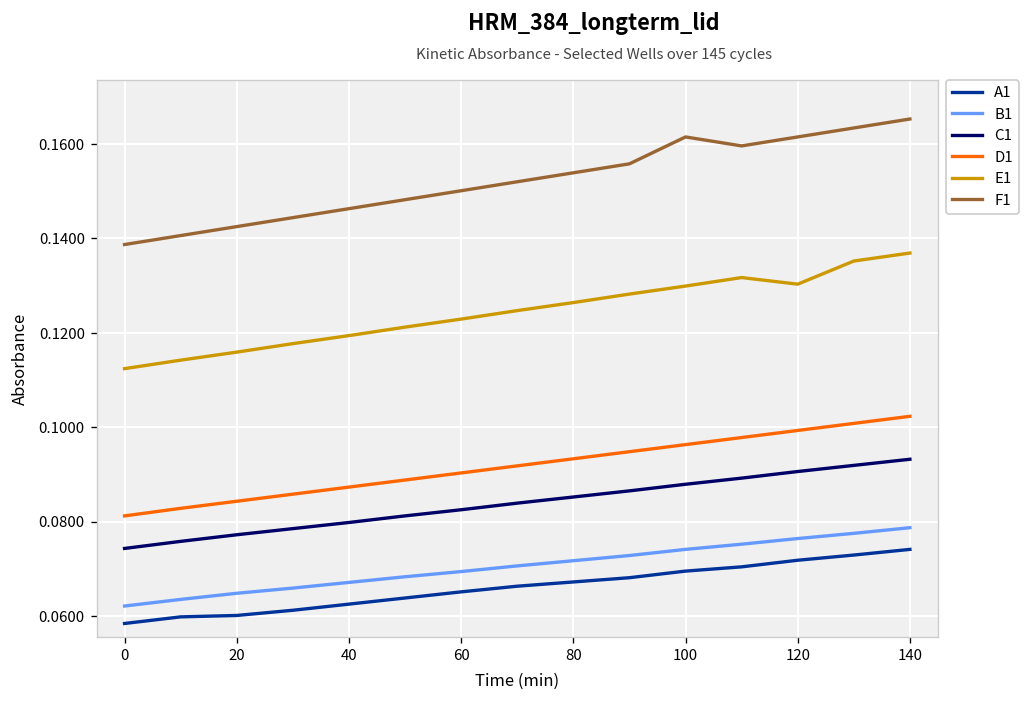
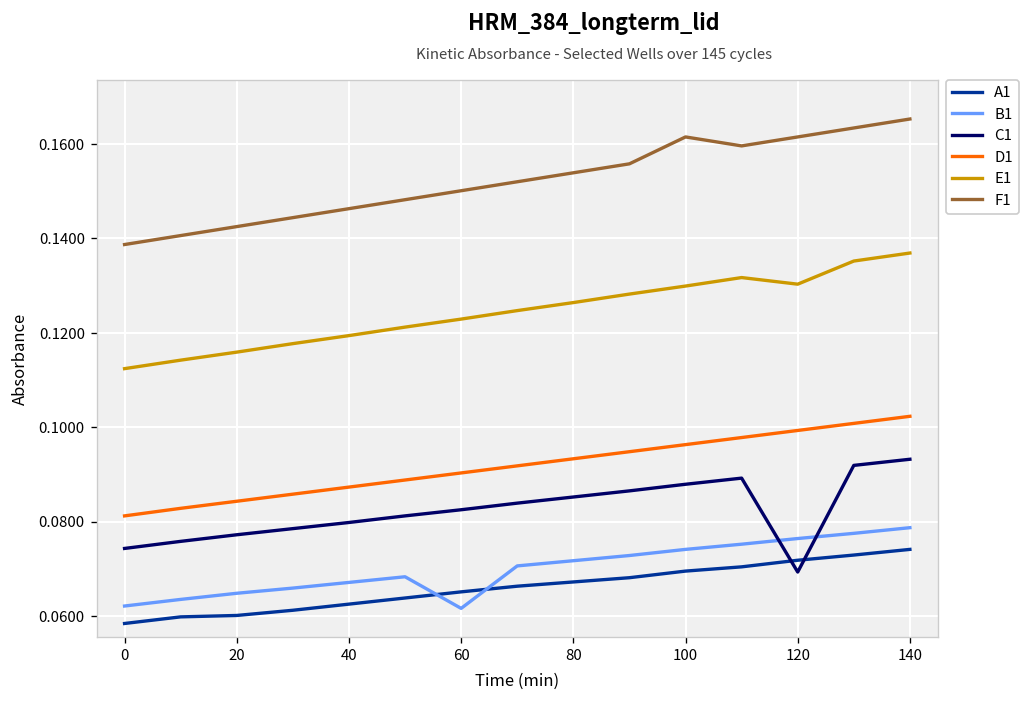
B1, 60: 0.069 -> 0.062
C1, 120: 0.091 -> 0.069
